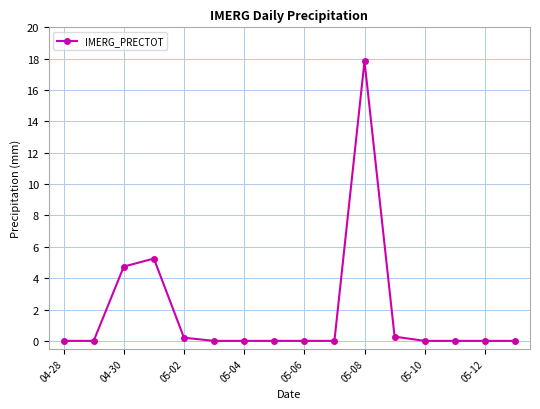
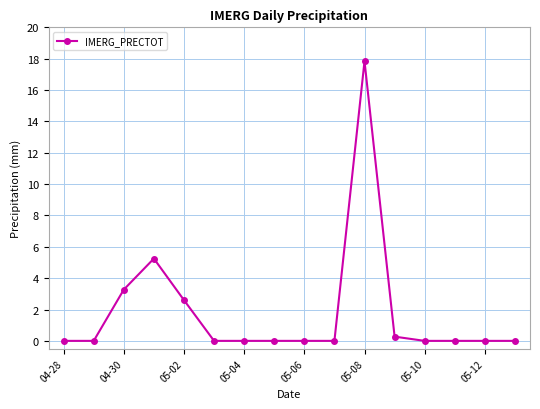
04-30: 4.7 -> 3.3
05-02: 0.2 -> 2.6
